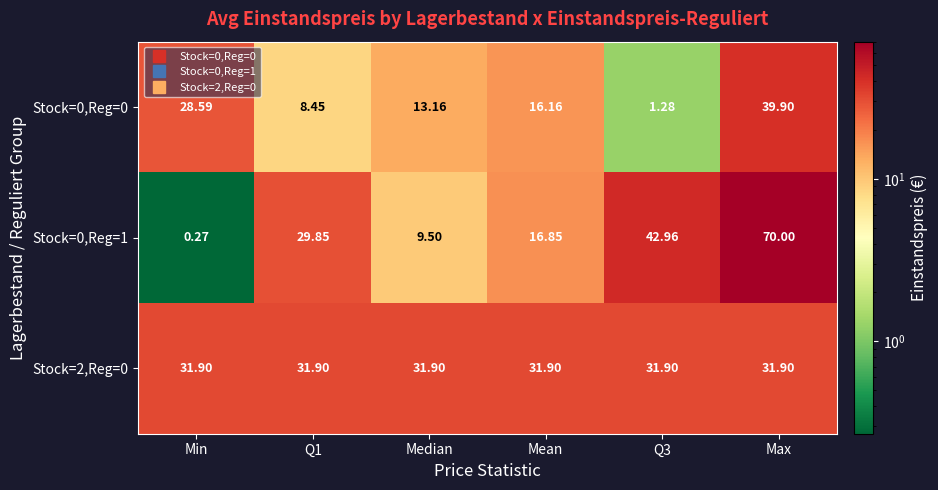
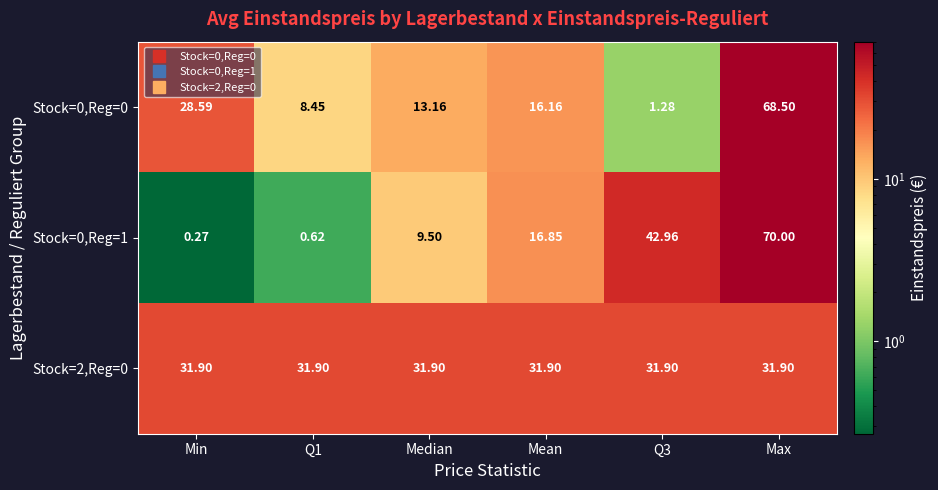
Stock=0,Reg=0, Max: 39.90 -> 68.50
Stock=0,Reg=1, Q1: 29.85 -> 0.62
